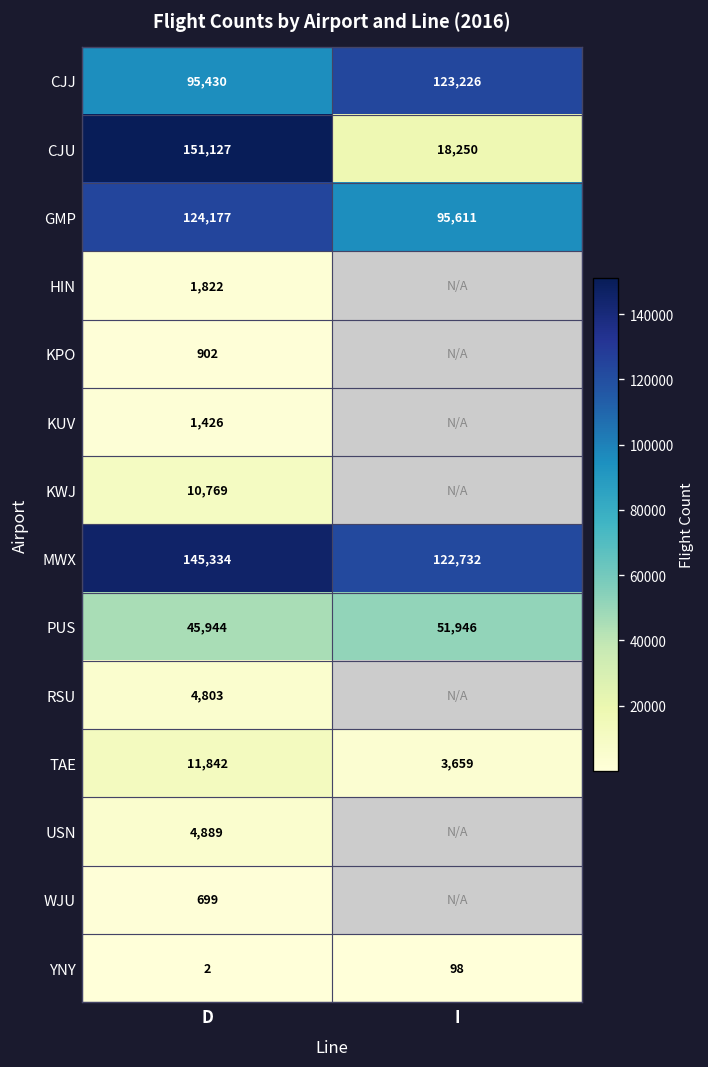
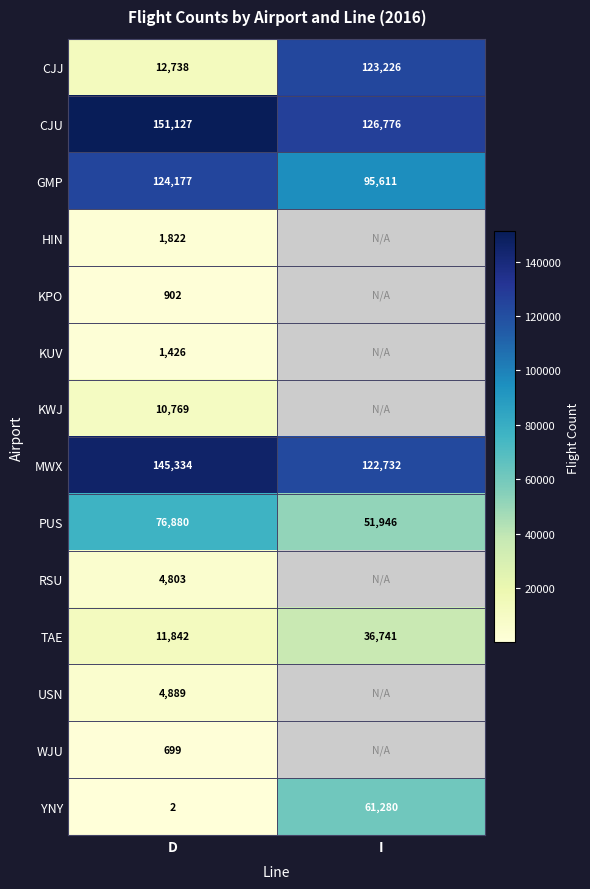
CJJ, D: 95,430 -> 12,738
CJU, I: 18,250 -> 126,776
PUS, D: 45,944 -> 76,880
TAE, I: 3,659 -> 36,741
YNY, I: 98 -> 61,280
